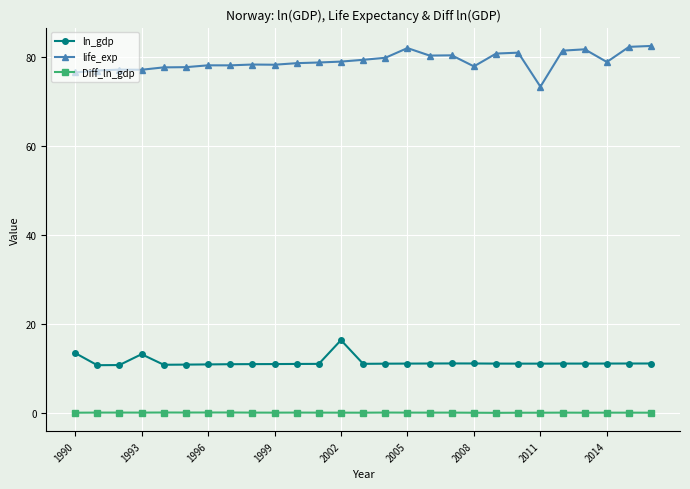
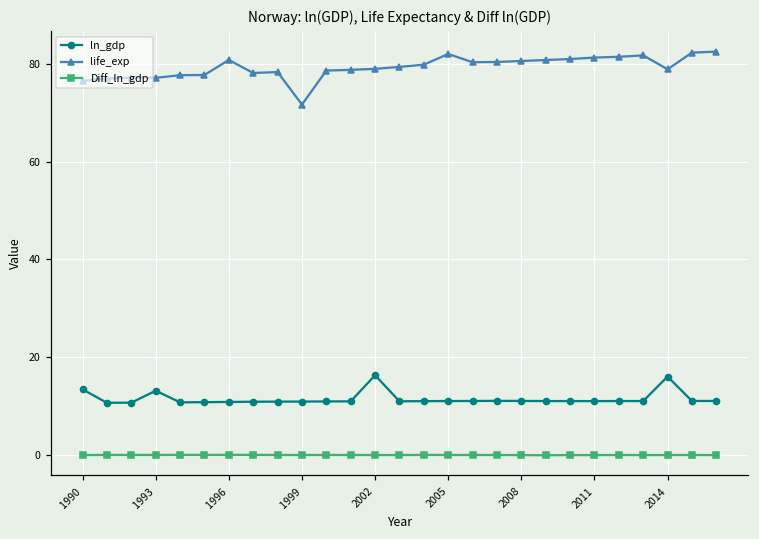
life_exp, 1996: 78 -> 81
life_exp, 1999: 78 -> 72
life_exp, 2008: 78 -> 81
life_exp, 2011: 73 -> 81
ln_gdp, 2014: 11 -> 16
